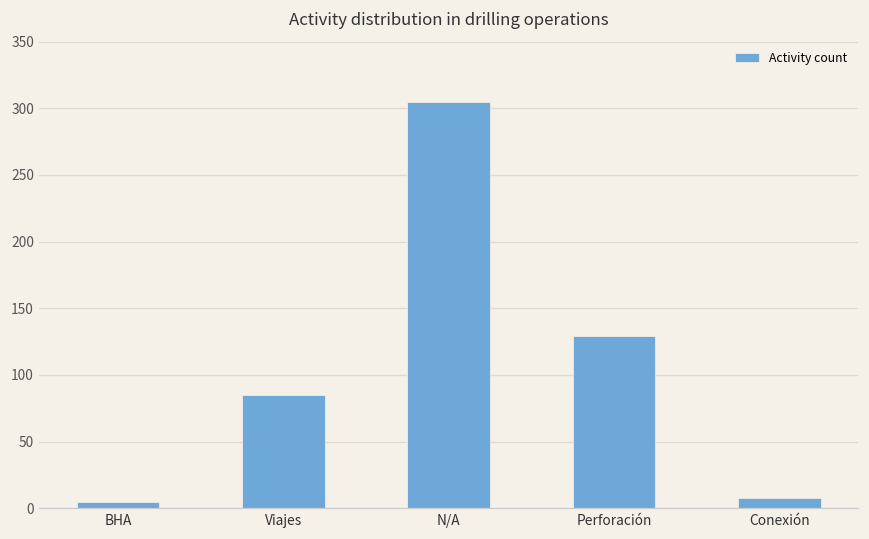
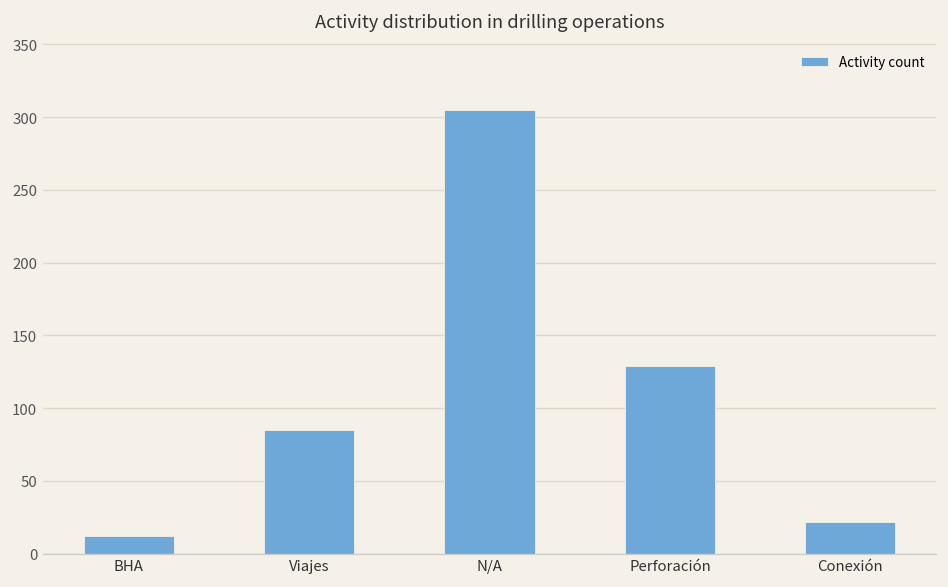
BHA: 5 -> 12
Conexión: 8 -> 22
